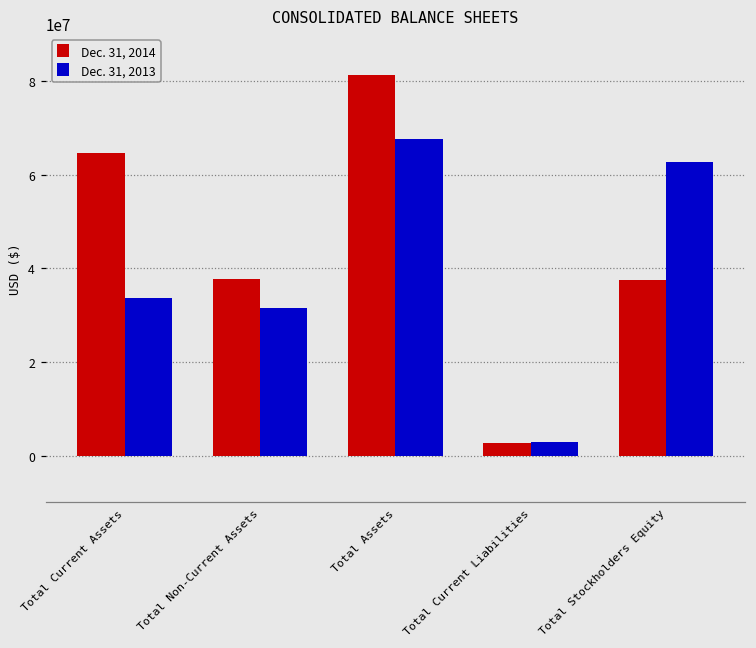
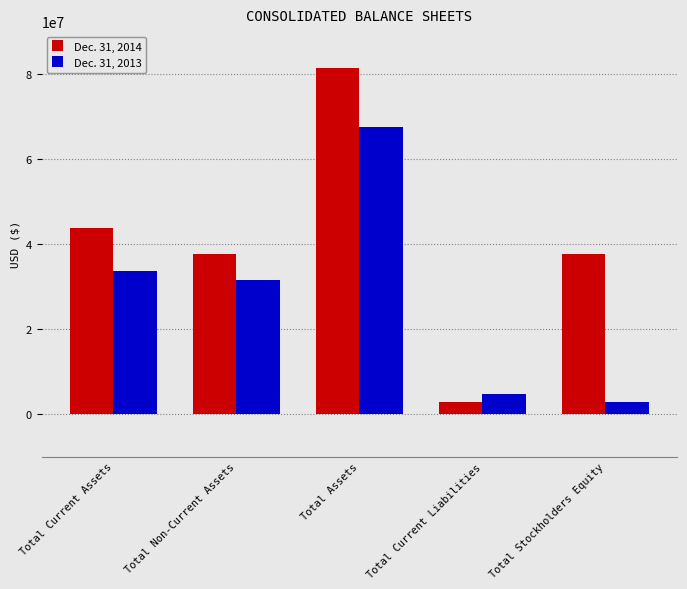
Dec. 31, 2014, Total Current Assets: 65000000 -> 44000000
Dec. 31, 2013, Total Current Liabilities: 3000000 -> 5000000
Dec. 31, 2013, Total Stockholders Equity: 63000000 -> 3000000
